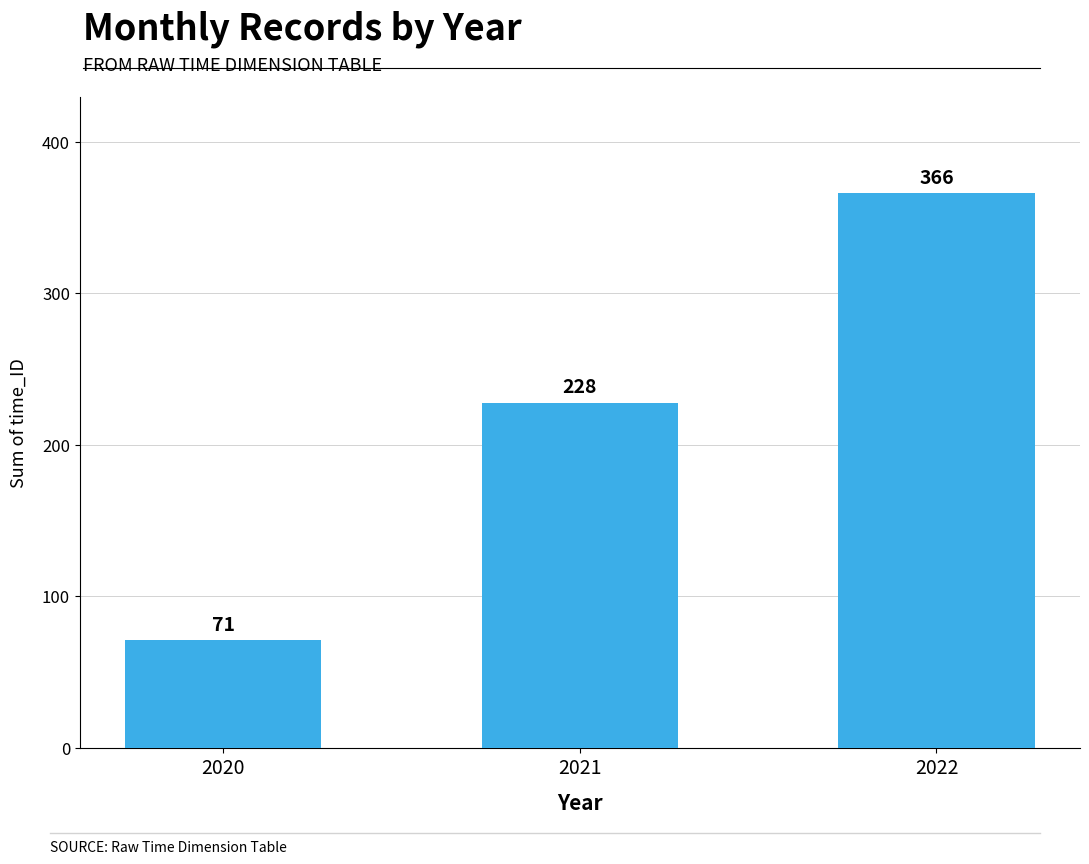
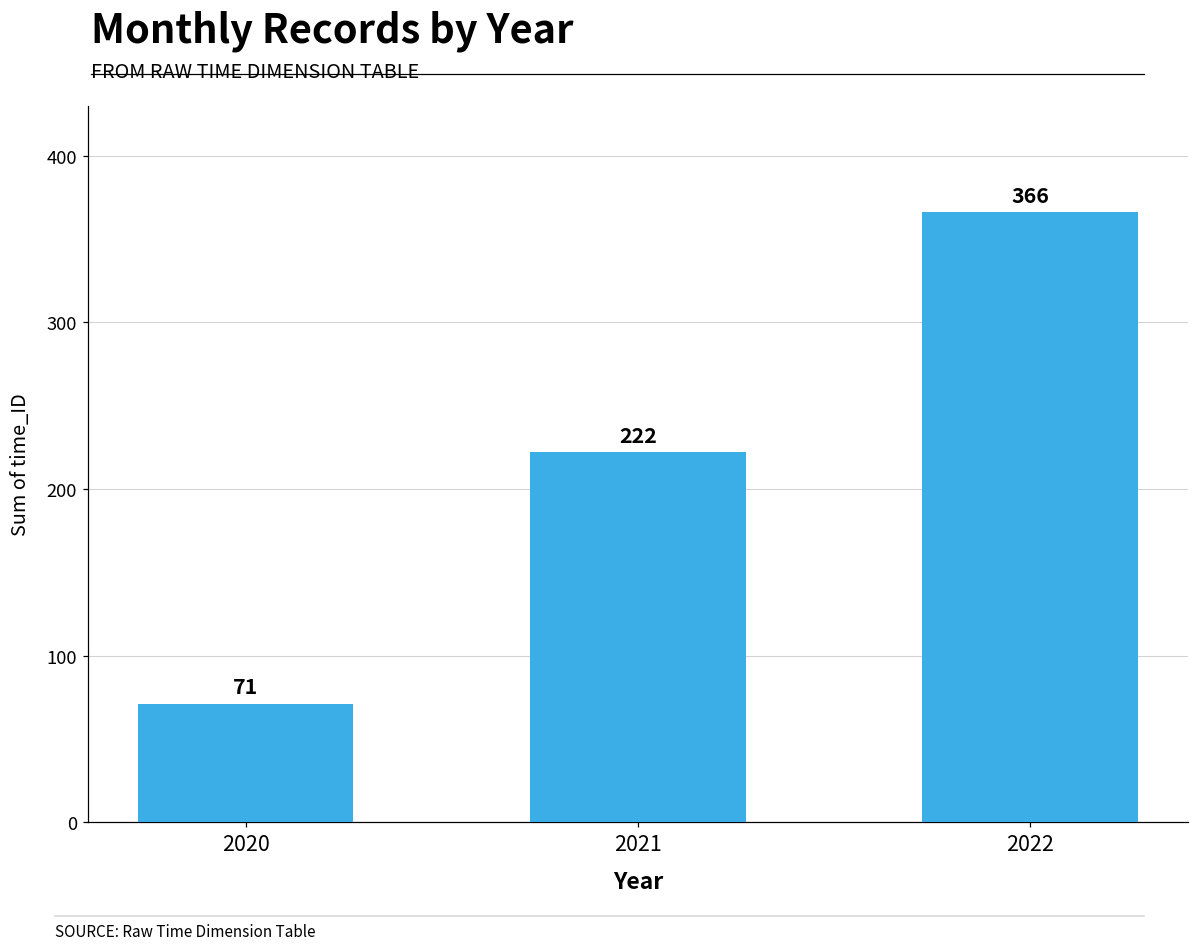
2021: 228 -> 222
